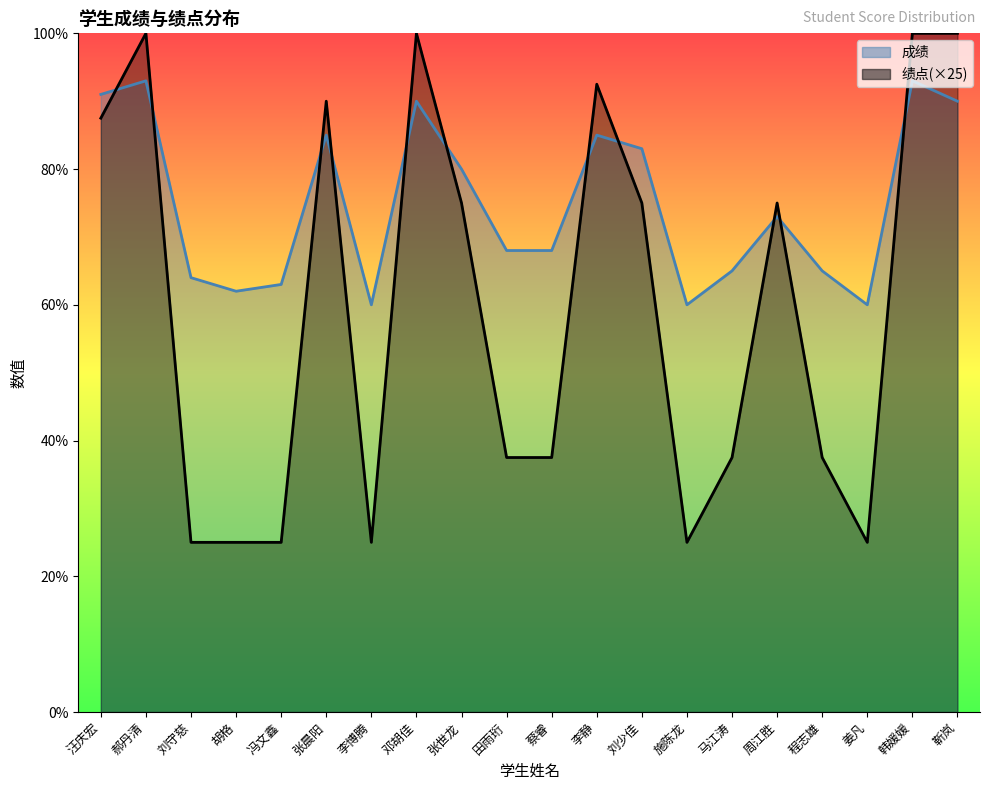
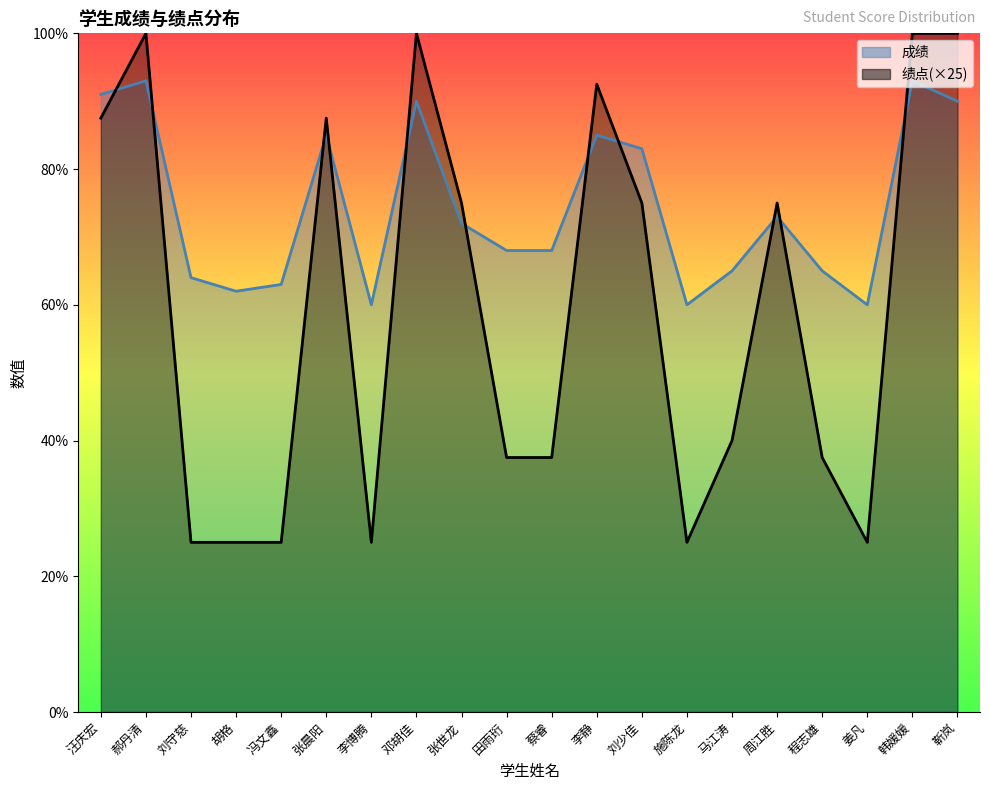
绩点(×25), 张晨阳: 90% -> 88%
成绩, 张世龙: 80% -> 72%
绩点(×25), 马江涛: 38% -> 40%
